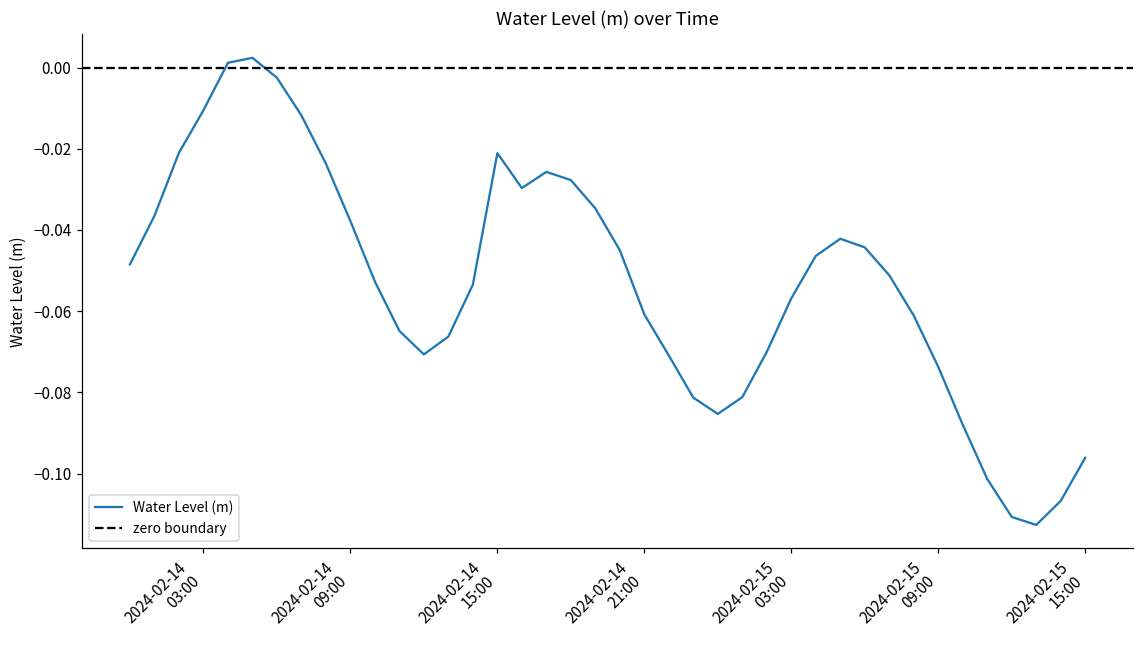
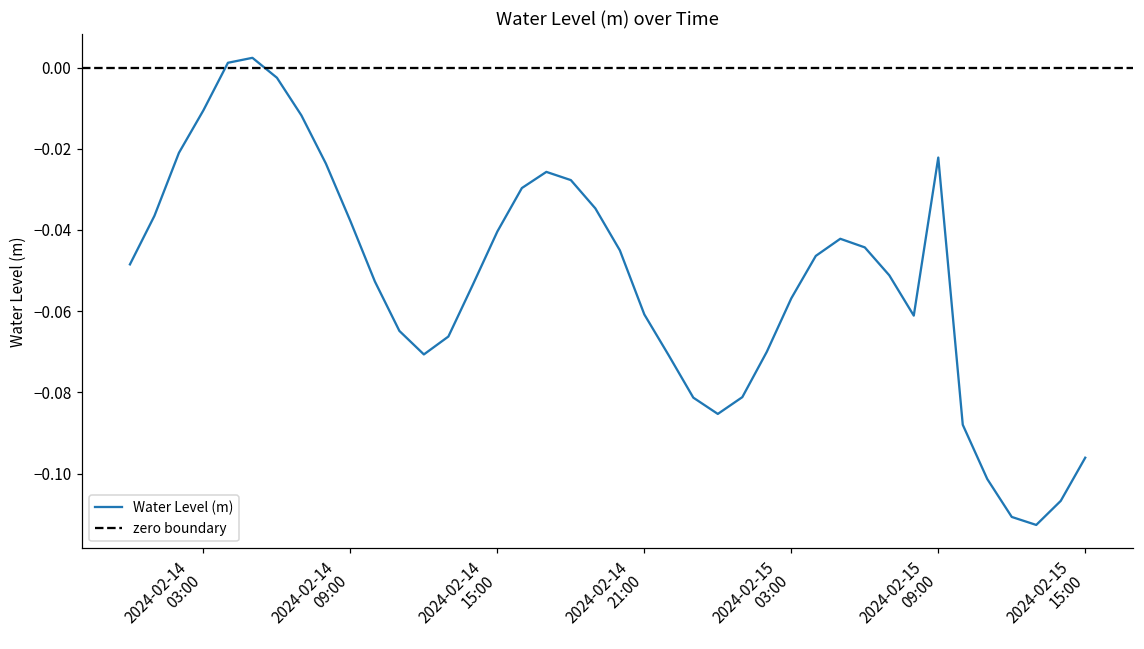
2024-02-14 15:00: -0.021 -> -0.040
2024-02-15 09:00: -0.074 -> -0.022
